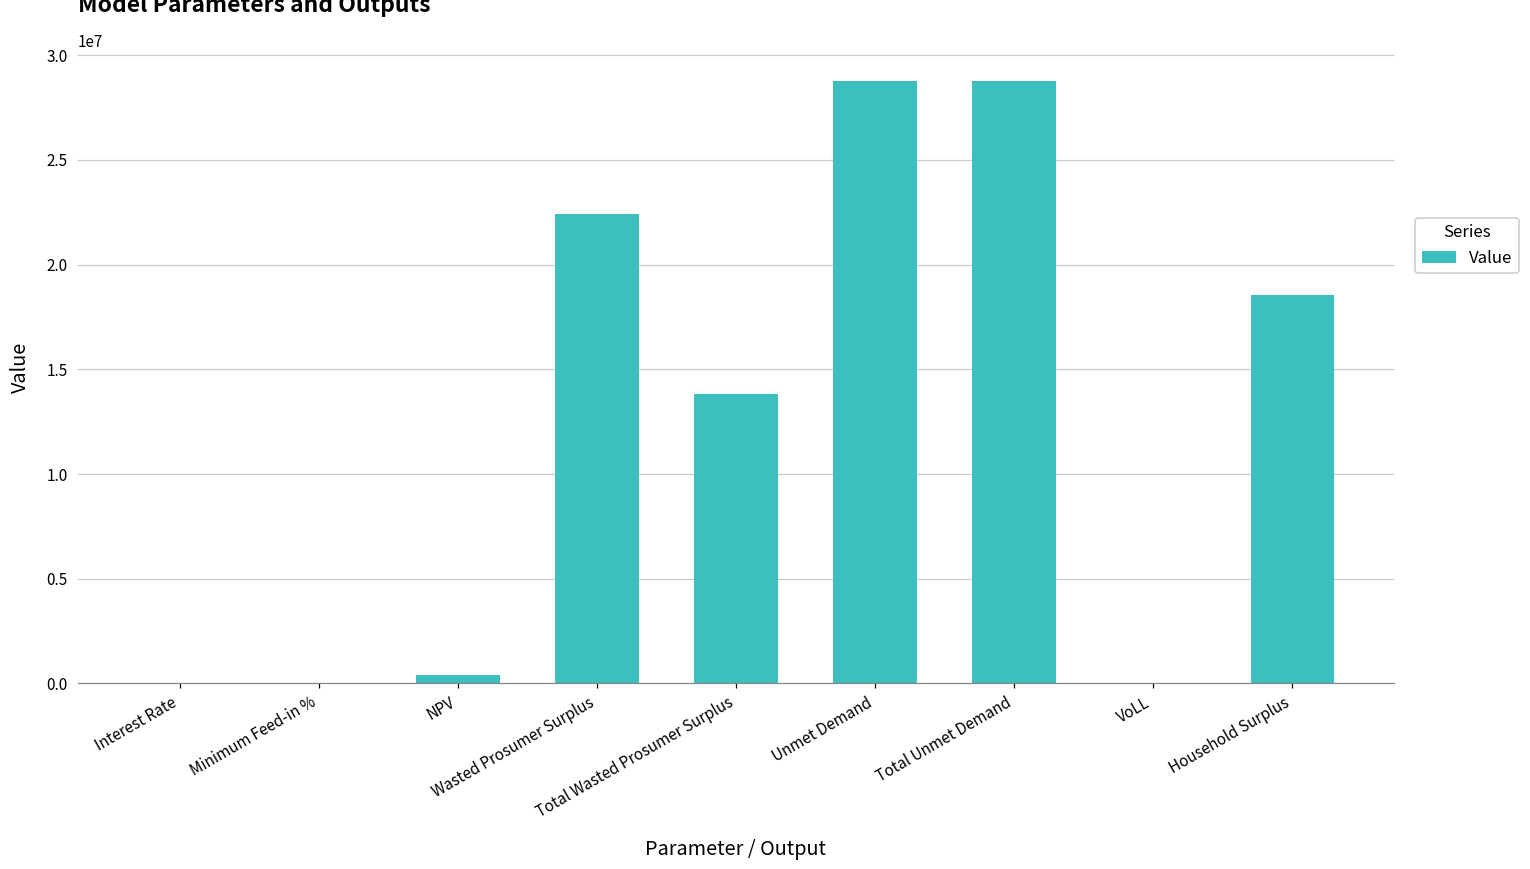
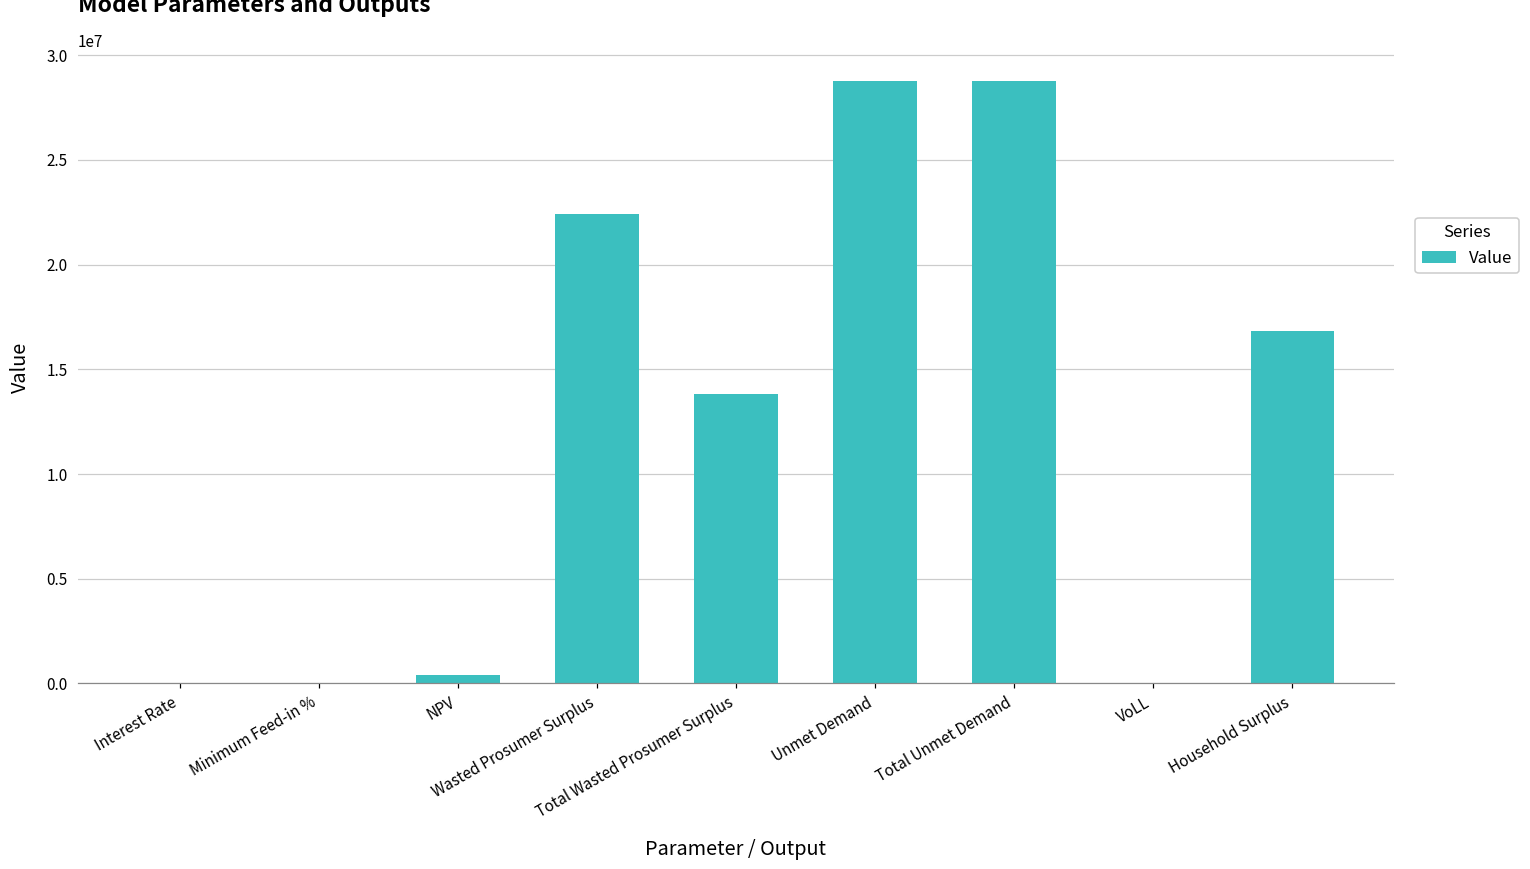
Household Surplus: 18500000 -> 16800000
